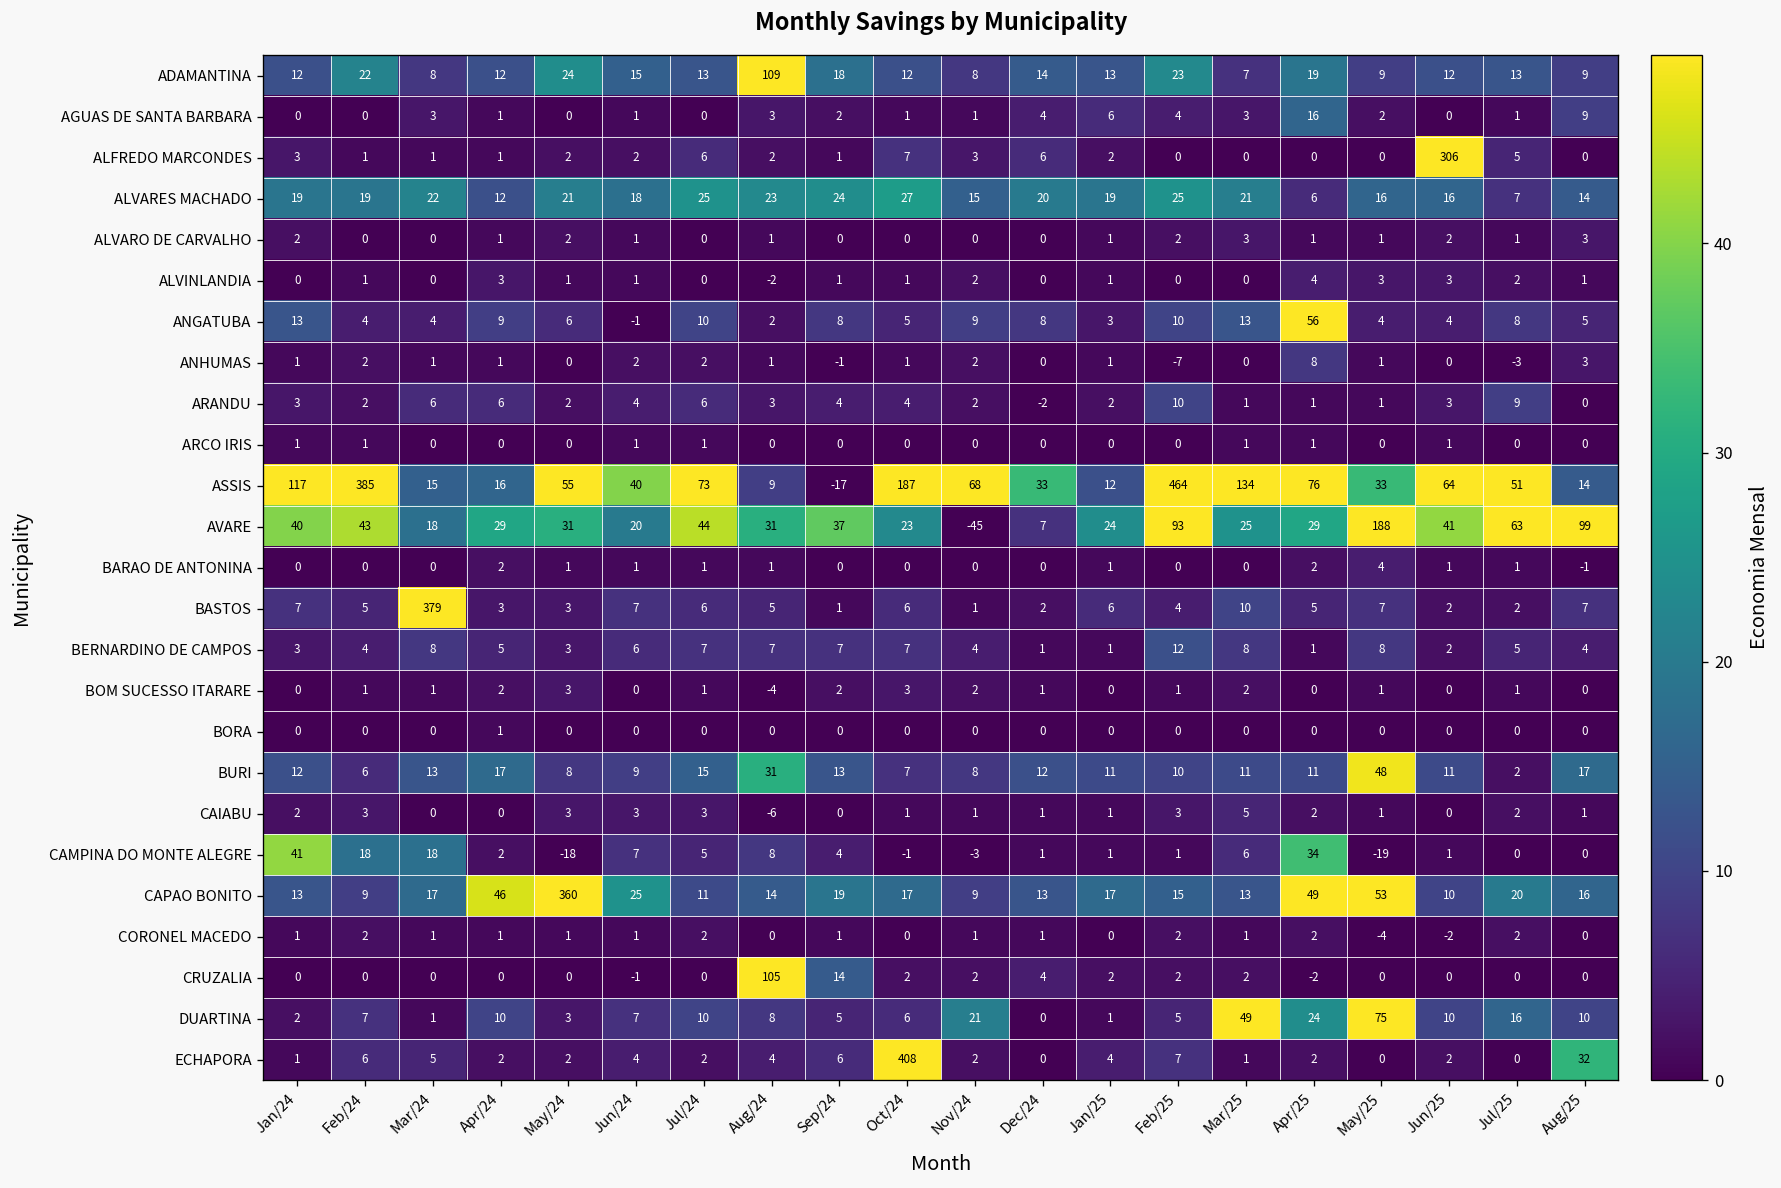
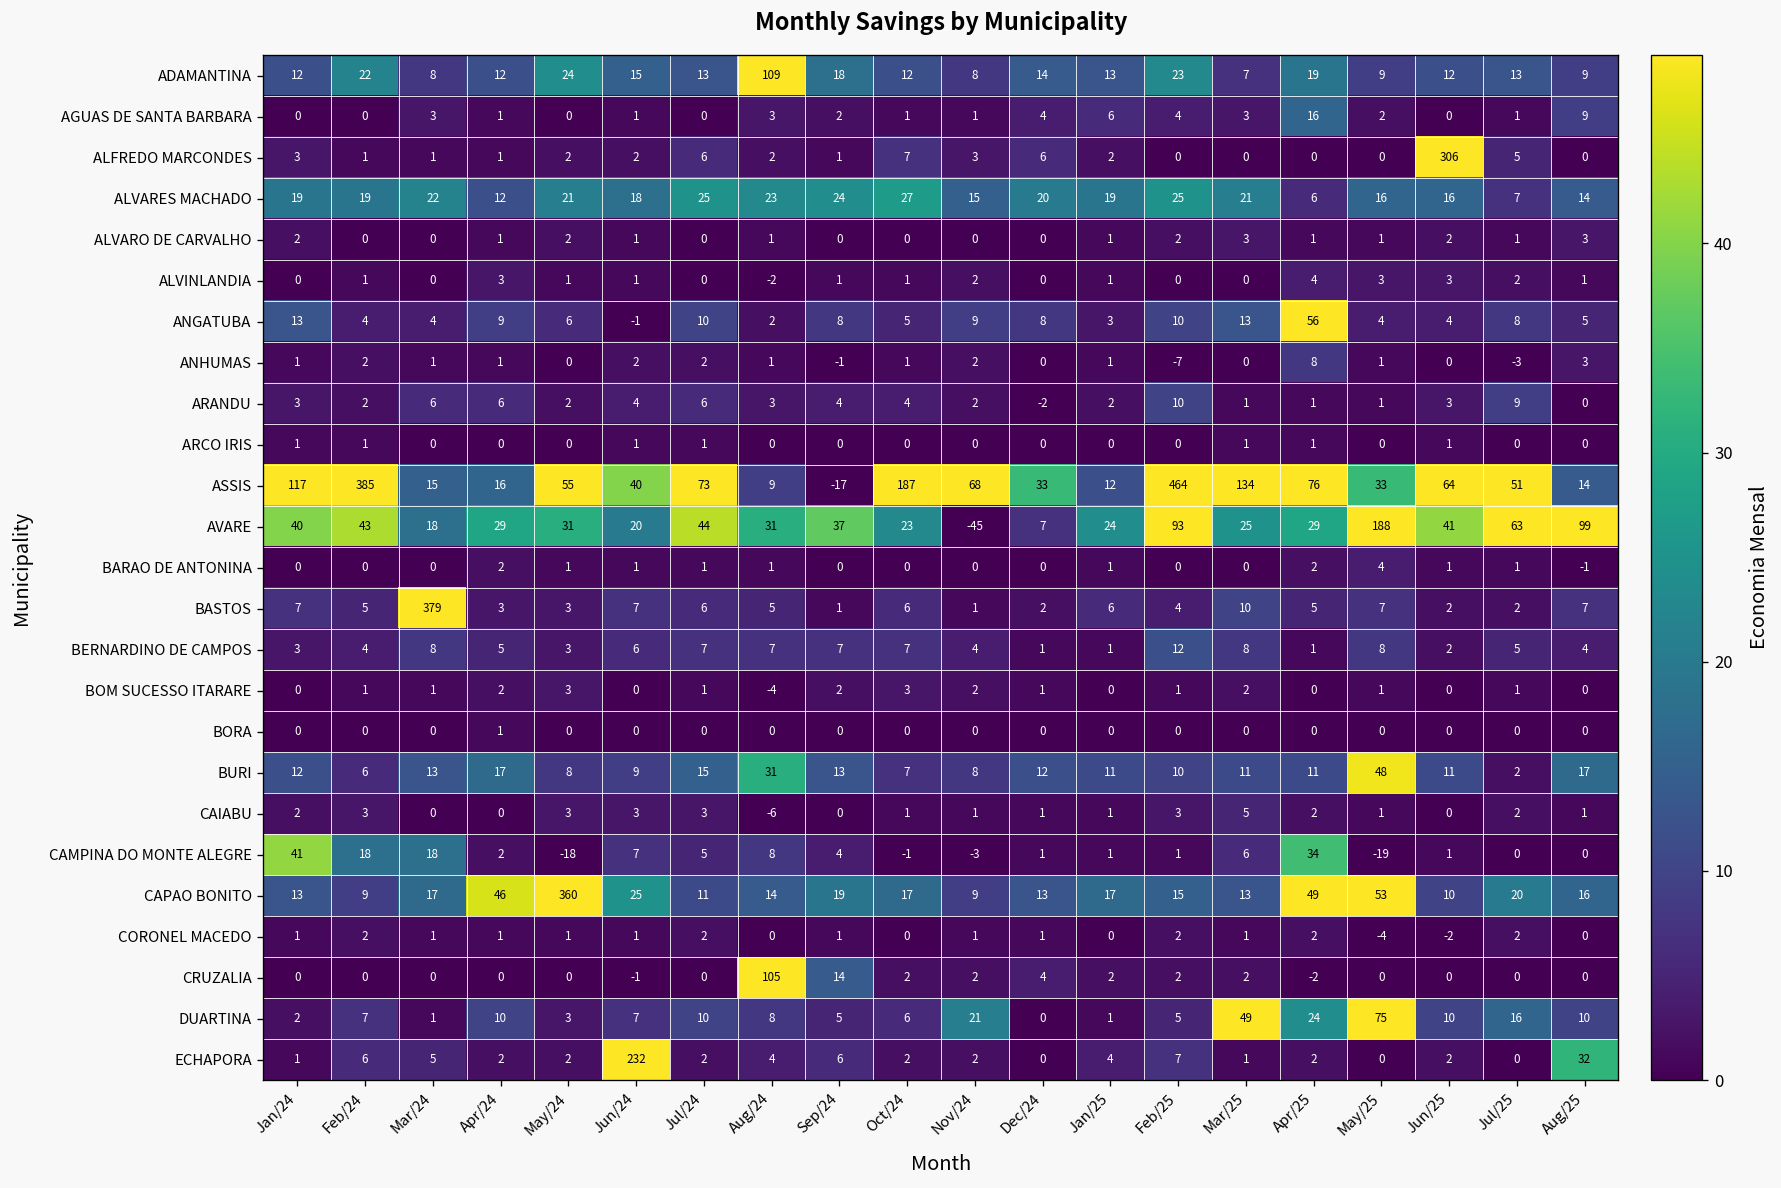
ECHAPORA, Jun/24: 4 -> 232
ECHAPORA, Oct/24: 408 -> 2
